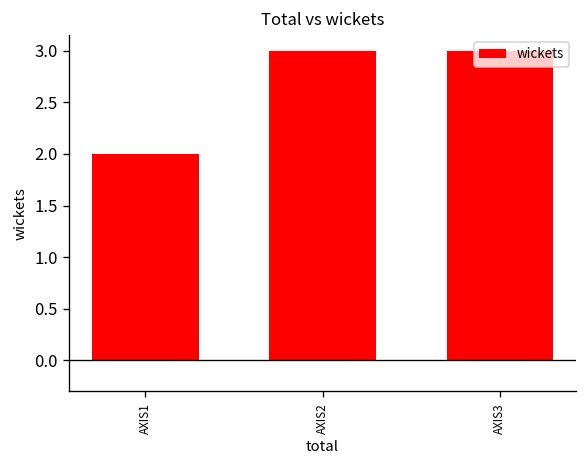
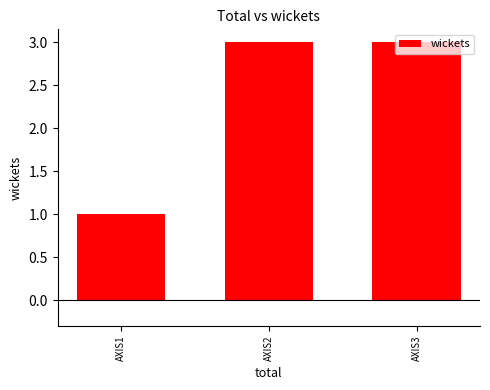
AXIS1: 2 -> 1
